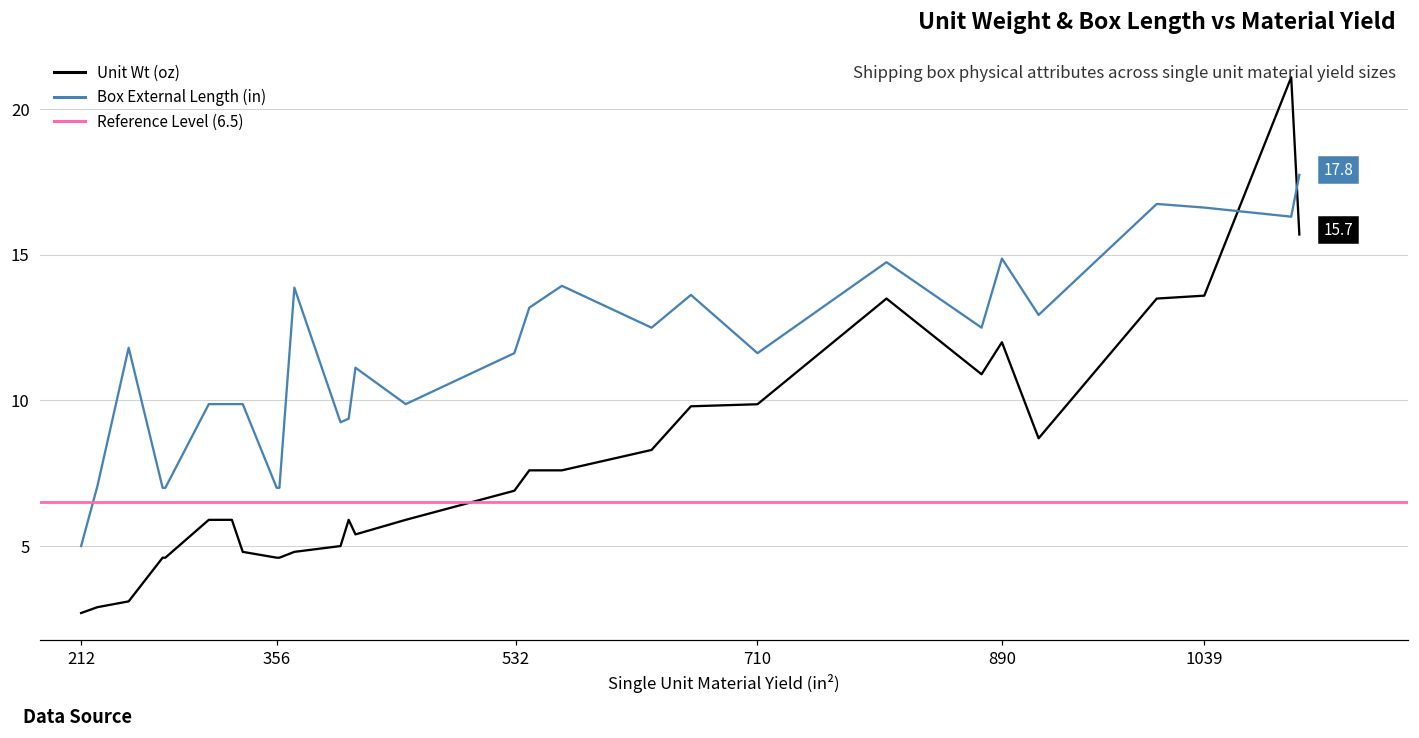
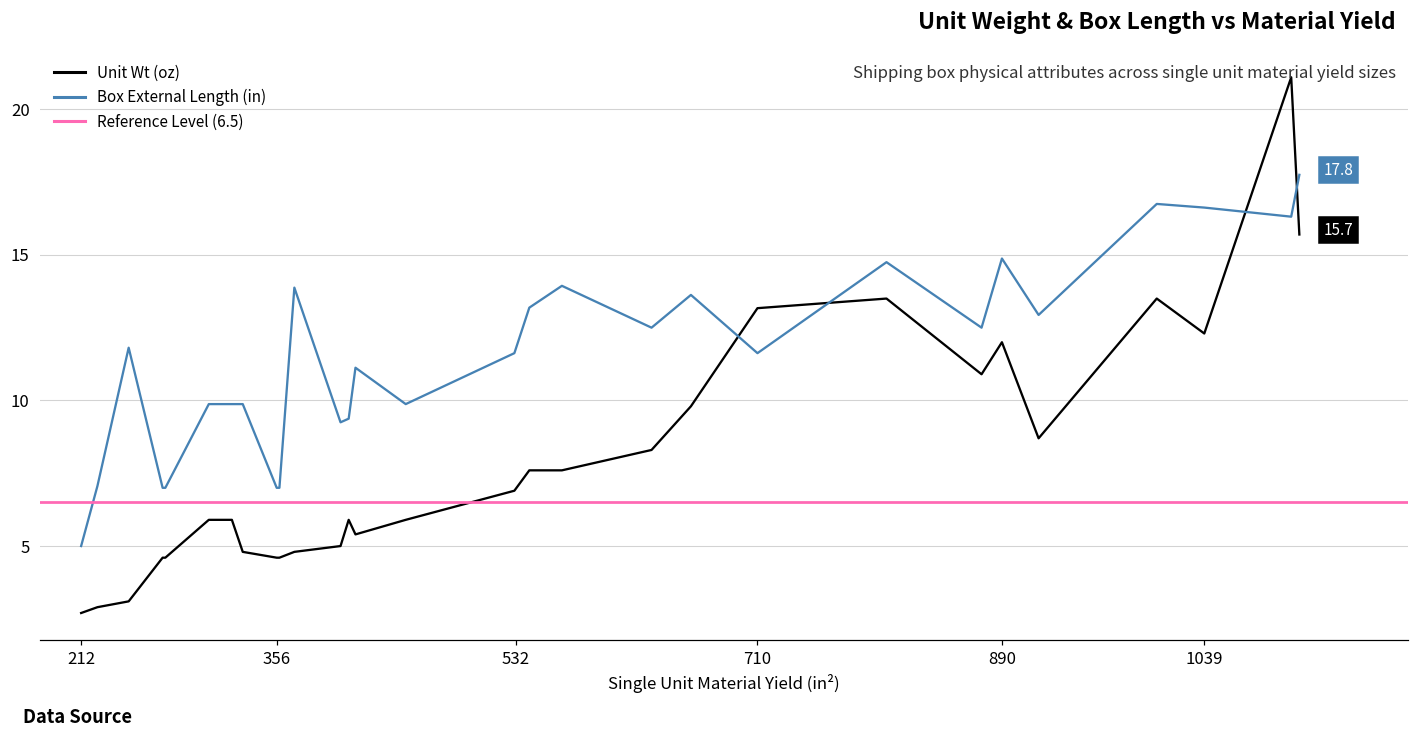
Unit Wt (oz), 710: 9.9 -> 13.2
Unit Wt (oz), 1039: 13.6 -> 12.3
